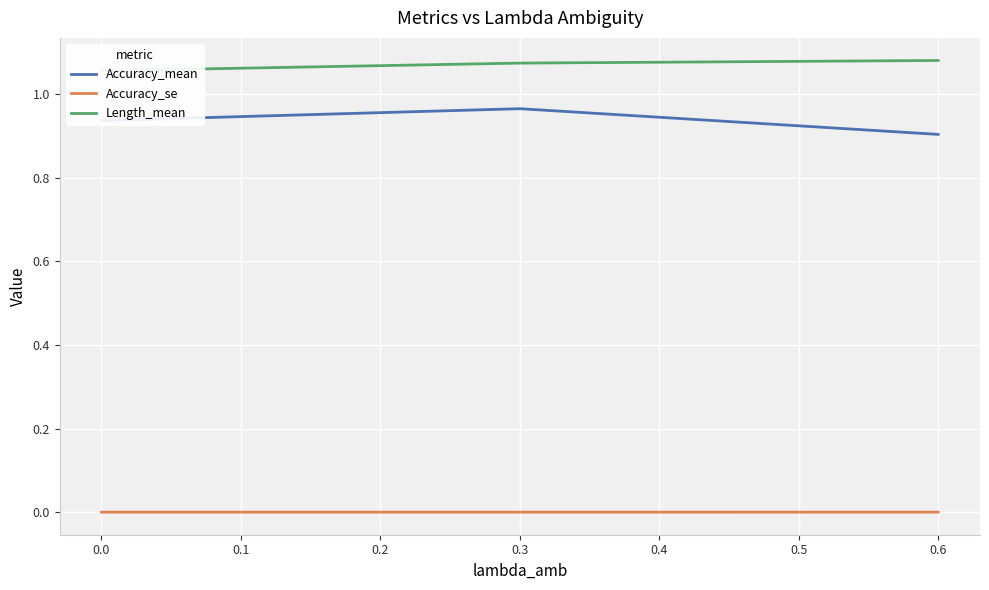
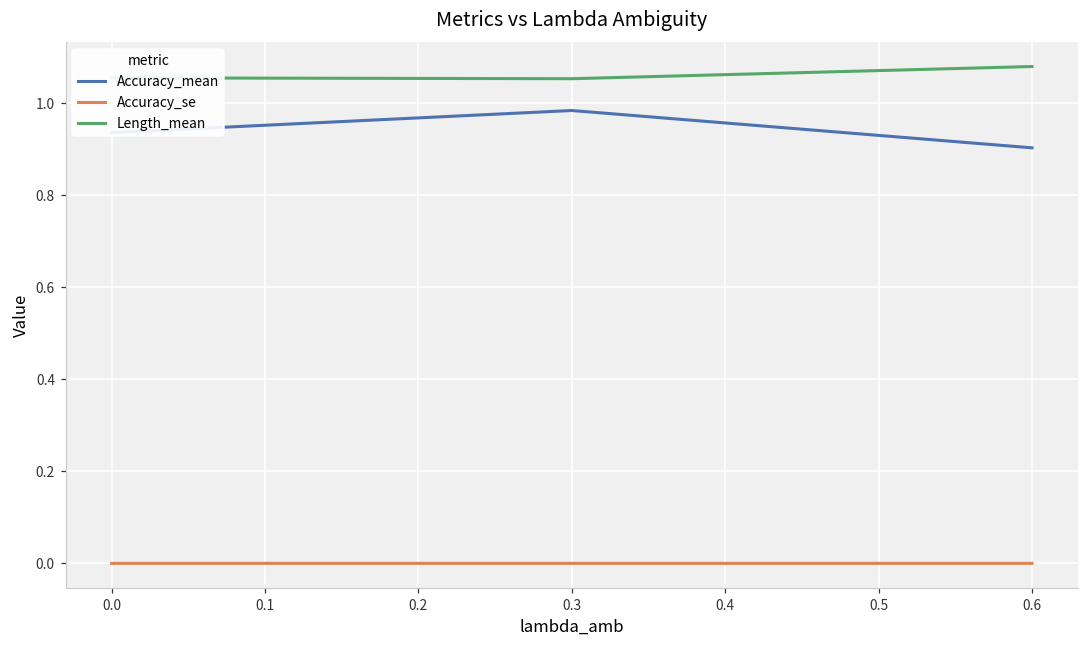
Accuracy_mean, 0.3: 0.96 -> 0.98
Length_mean, 0.3: 1.07 -> 1.05
